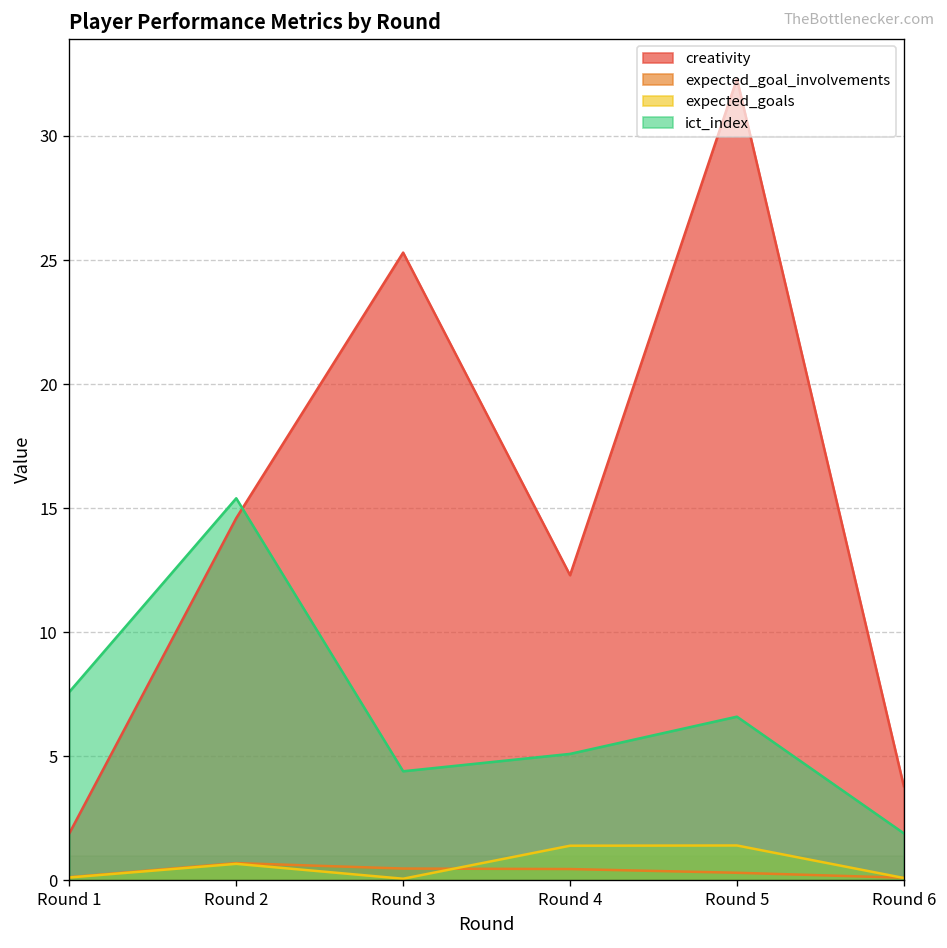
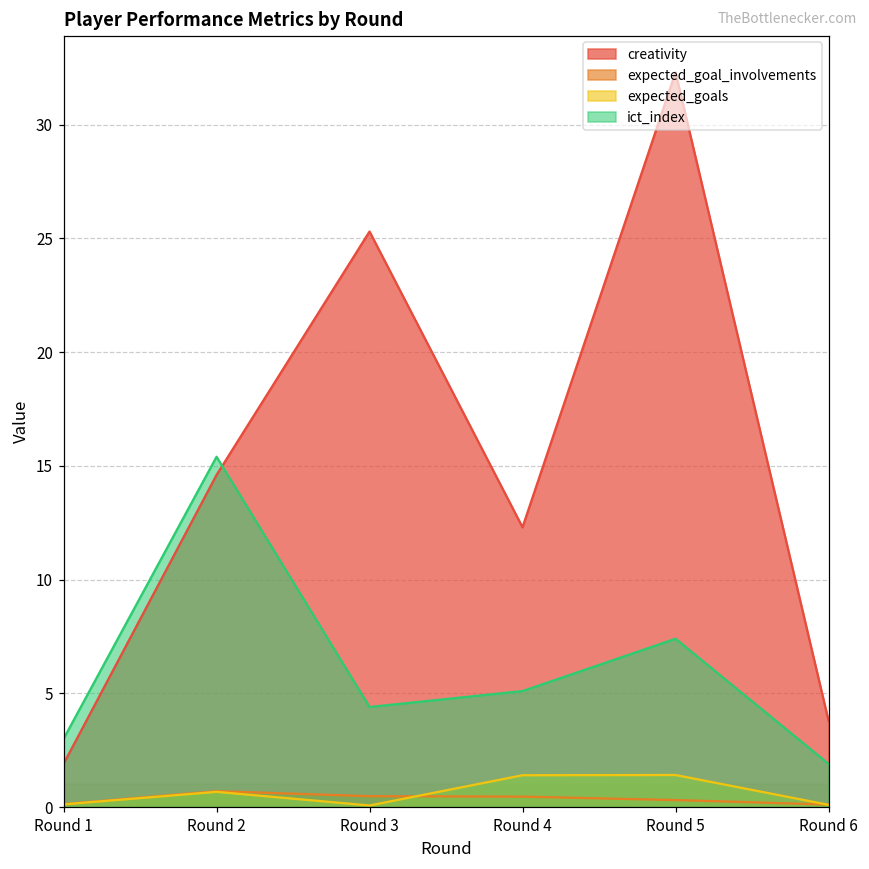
ict_index, Round 1: 7.6 -> 3.0
ict_index, Round 5: 6.6 -> 7.4
